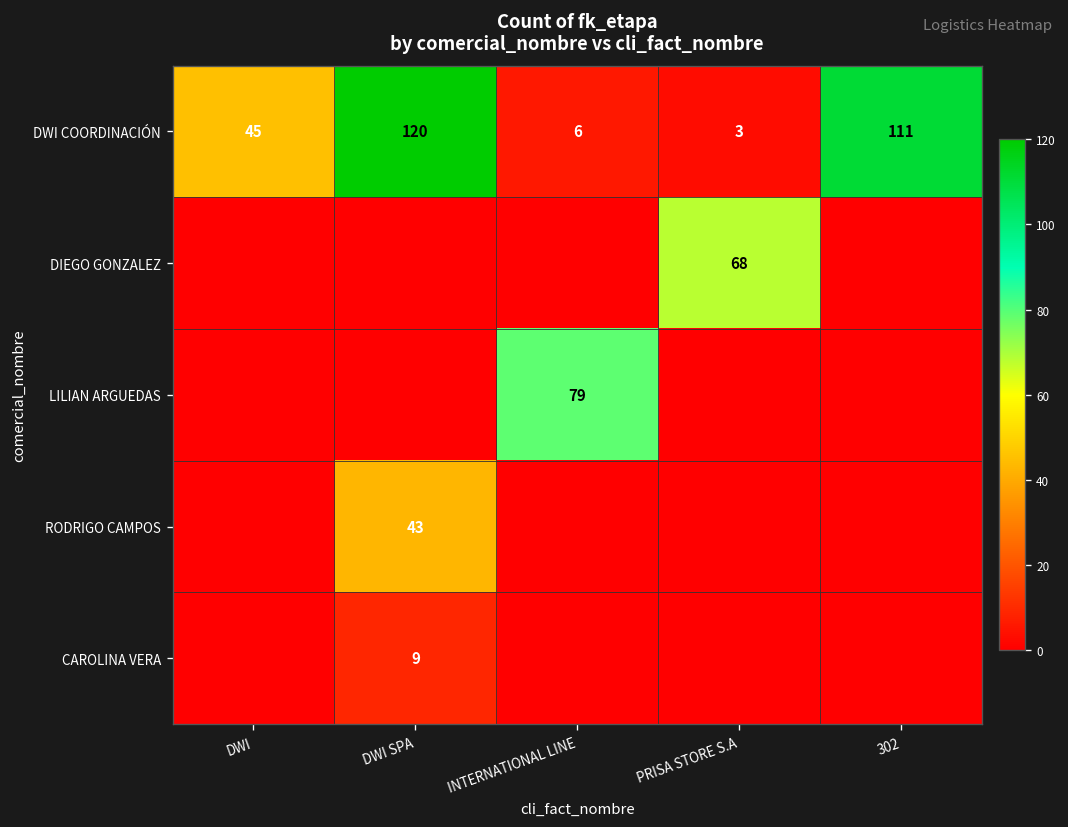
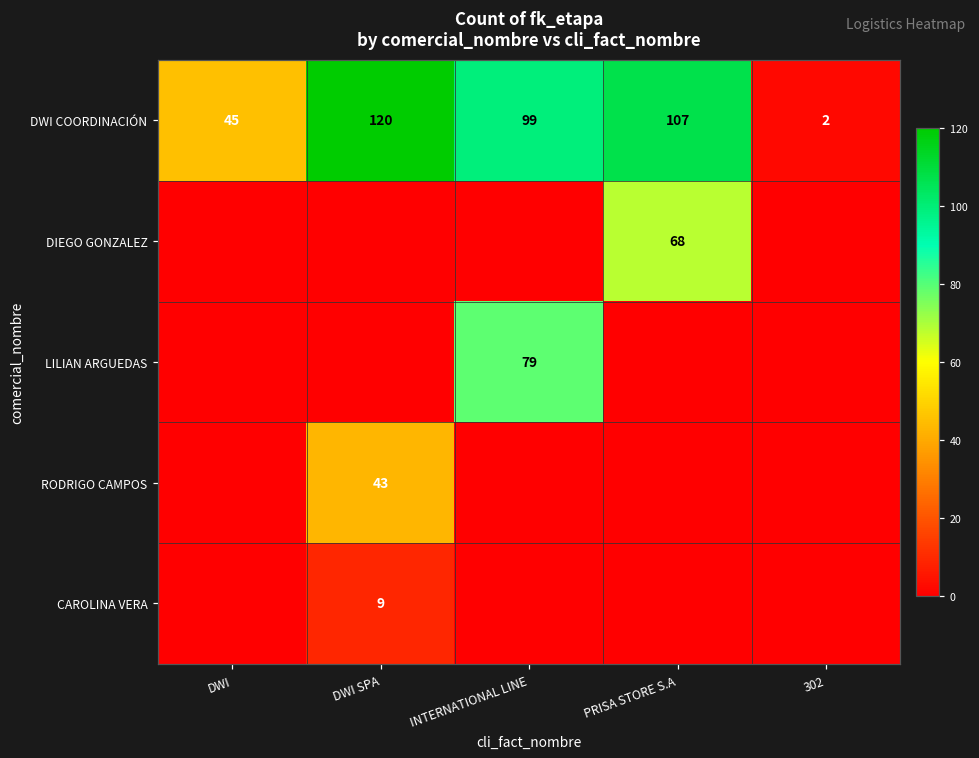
DWI COORDINACIÓN, INTERNATIONAL LINE: 6 -> 99
DWI COORDINACIÓN, PRISA STORE S.A: 3 -> 107
DWI COORDINACIÓN, 302: 111 -> 2
